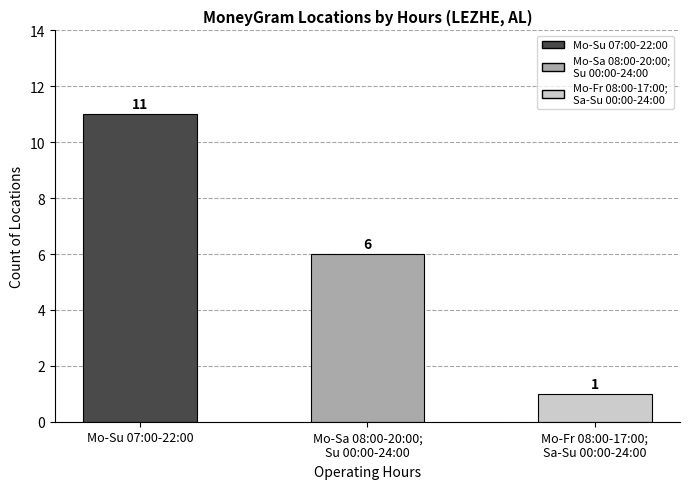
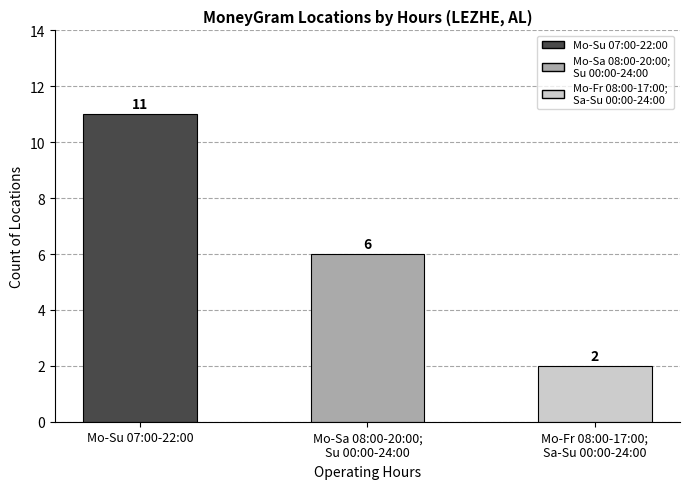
Mo-Fr 08:00-17:00; Sa-Su 00:00-24:00: 1 -> 2
